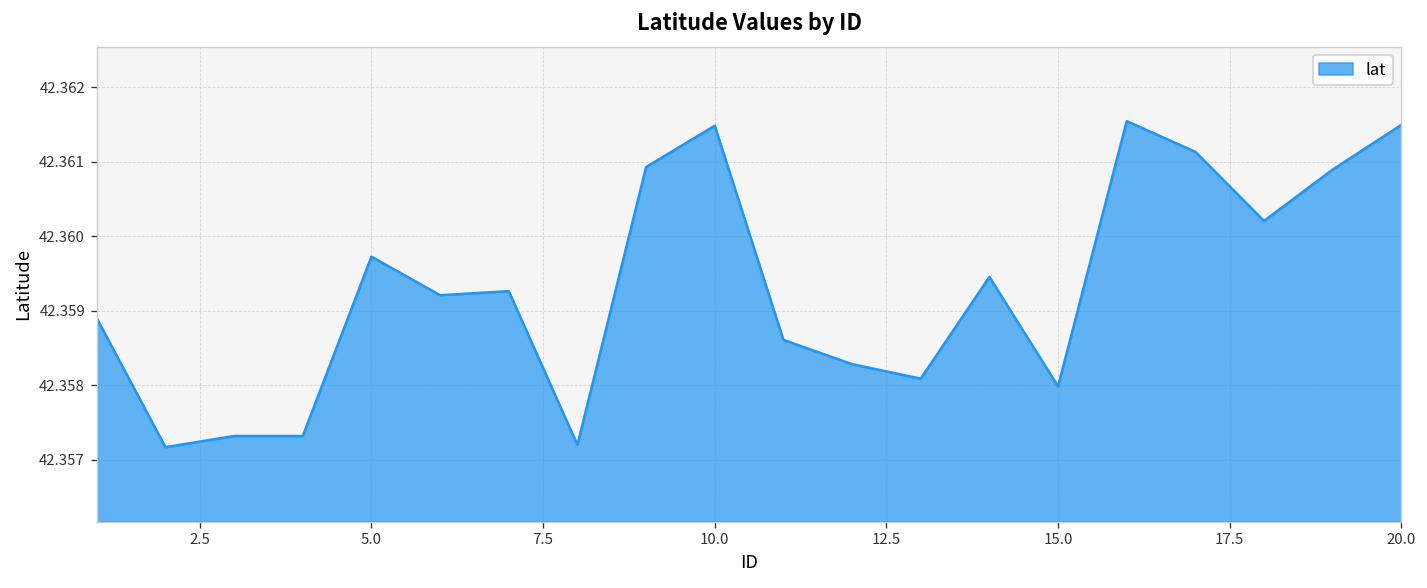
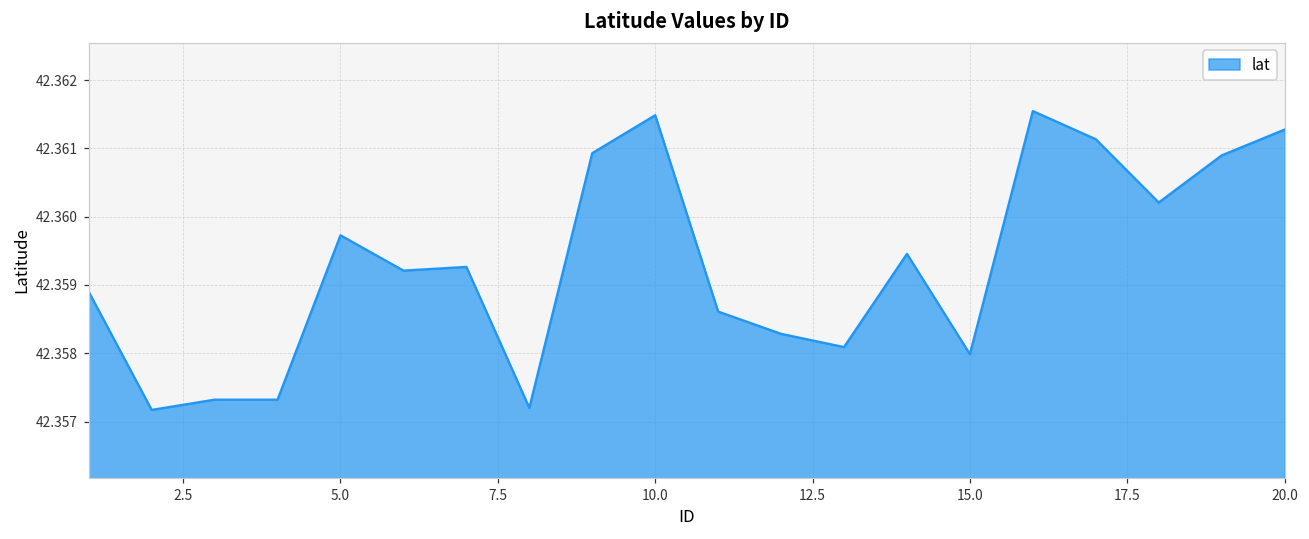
20.0: 42.3615 -> 42.3613
